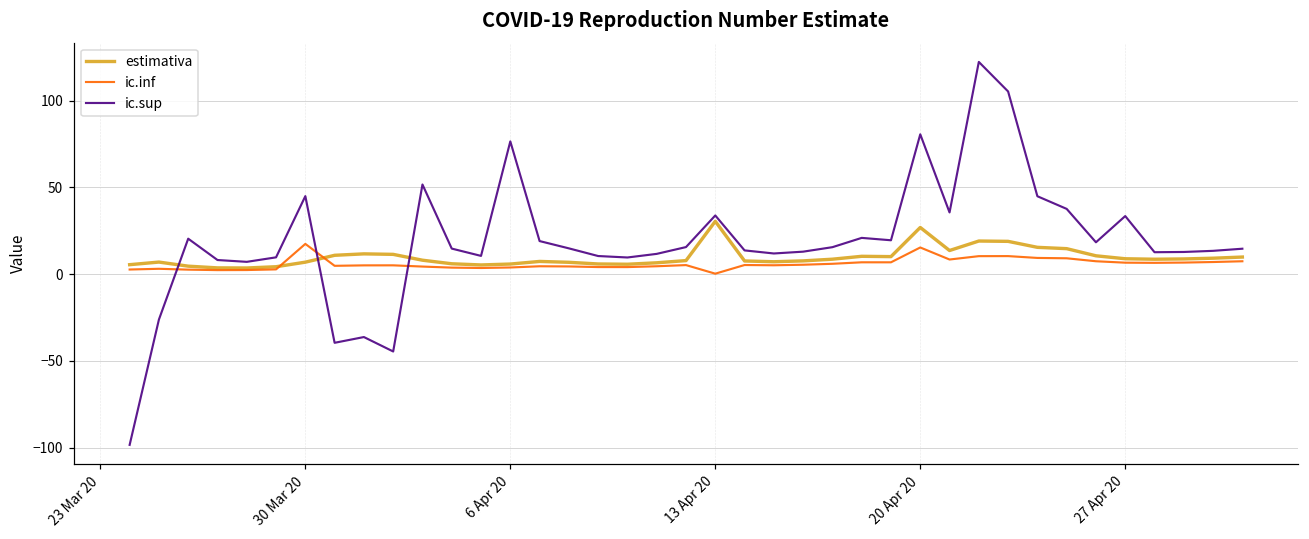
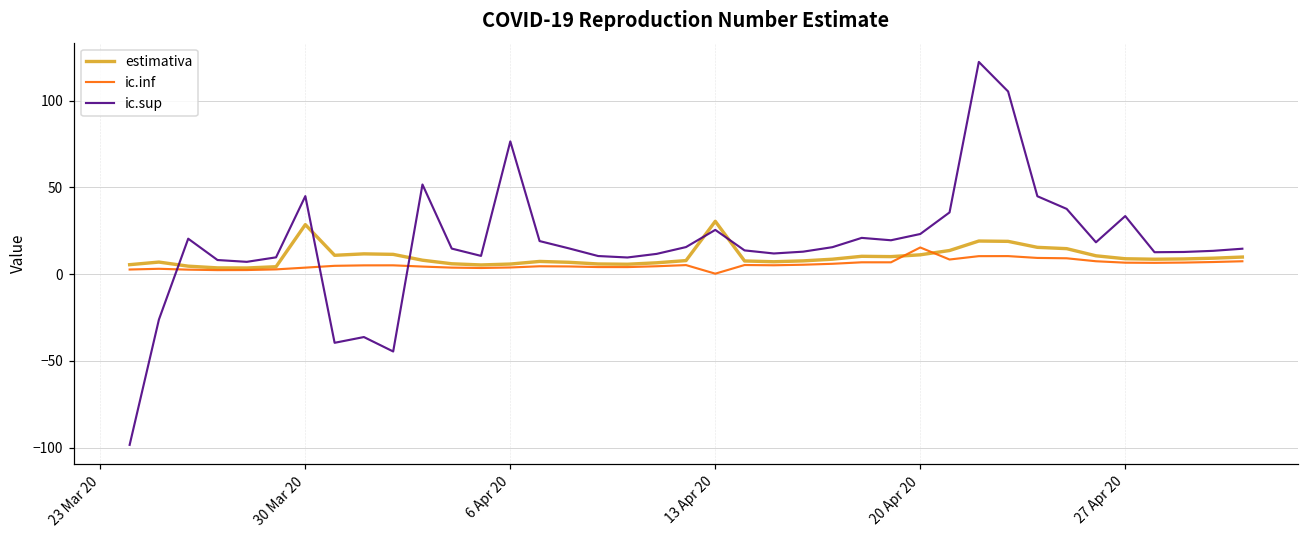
estimativa, 30 Mar 20: 7 -> 28
ic.inf, 30 Mar 20: 17 -> 4
ic.sup, 13 Apr 20: 34 -> 25
estimativa, 20 Apr 20: 27 -> 11
ic.sup, 20 Apr 20: 81 -> 23
